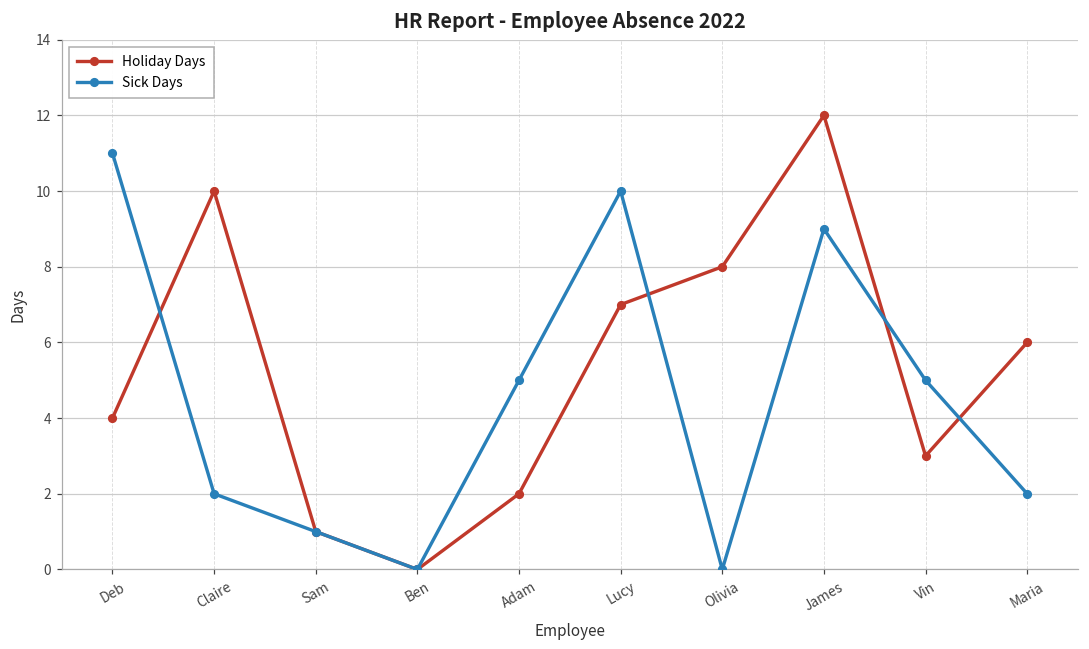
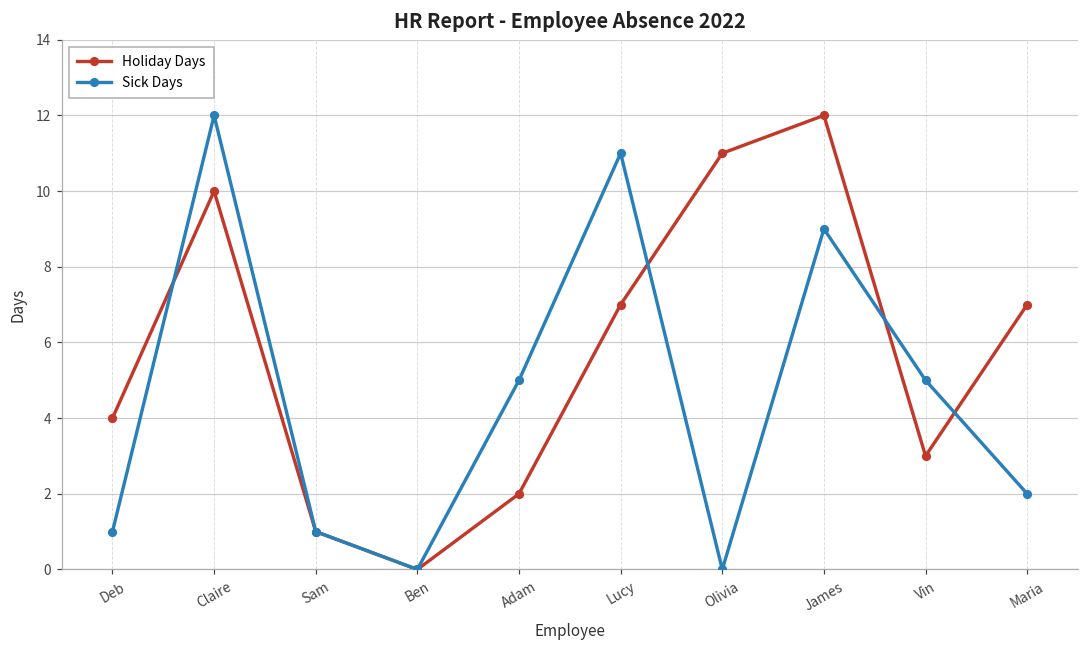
Sick Days, Deb: 11 -> 1
Sick Days, Claire: 2 -> 12
Sick Days, Lucy: 10 -> 11
Holiday Days, Olivia: 8 -> 11
Holiday Days, Maria: 6 -> 7
